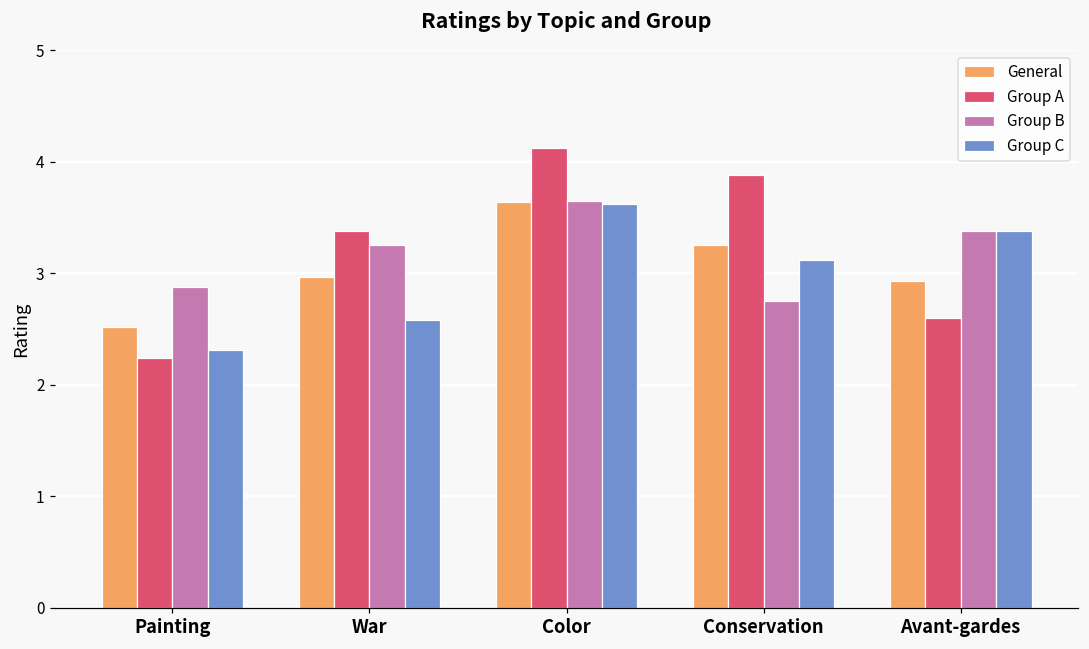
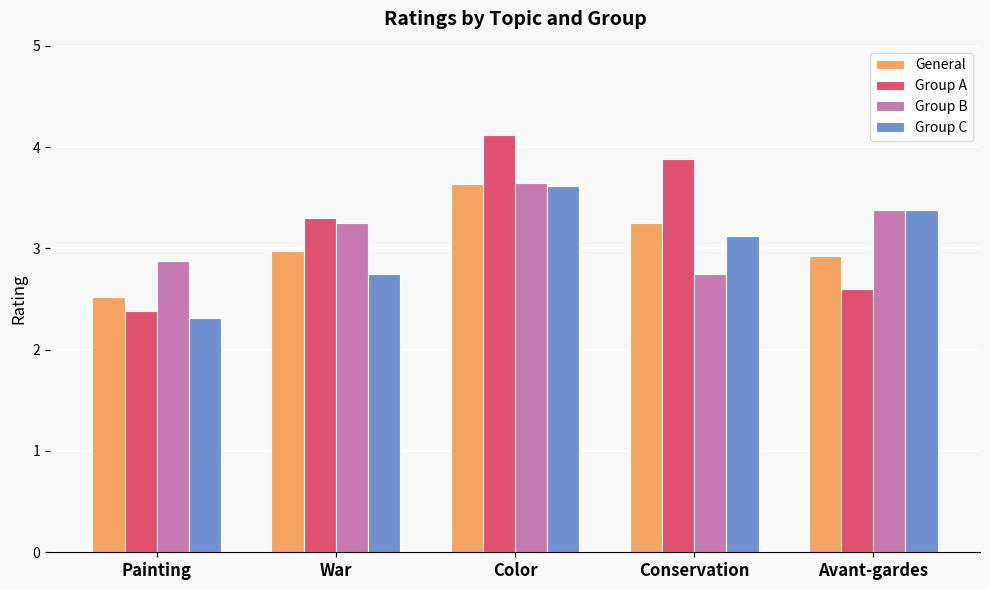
Group A, Painting: 2.24 -> 2.38
Group A, War: 3.38 -> 3.30
Group C, War: 2.58 -> 2.75
